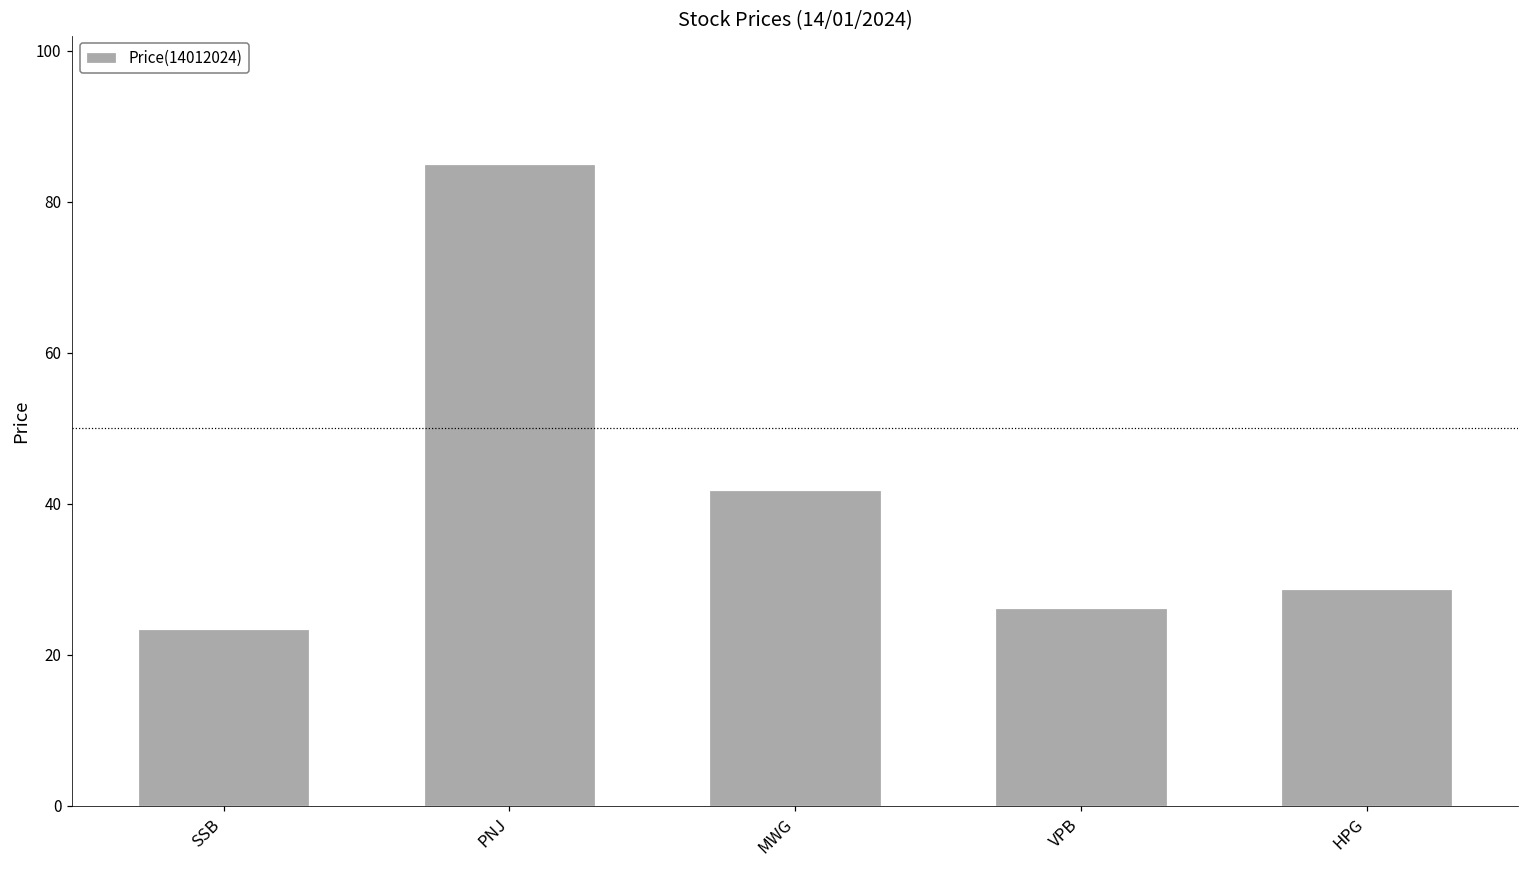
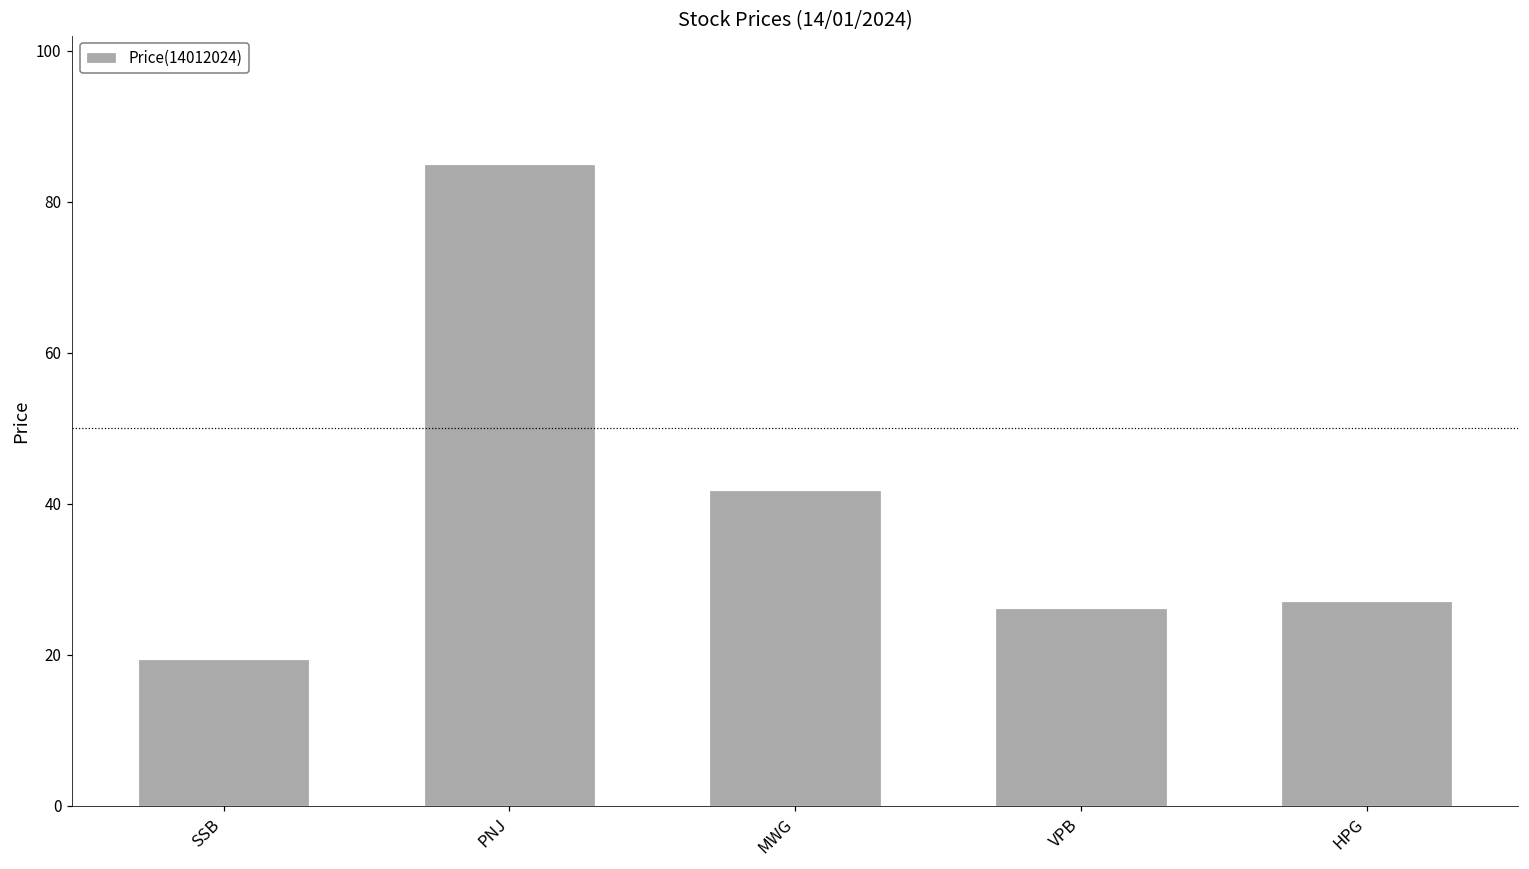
SSB: 23 -> 20
HPG: 29 -> 27
